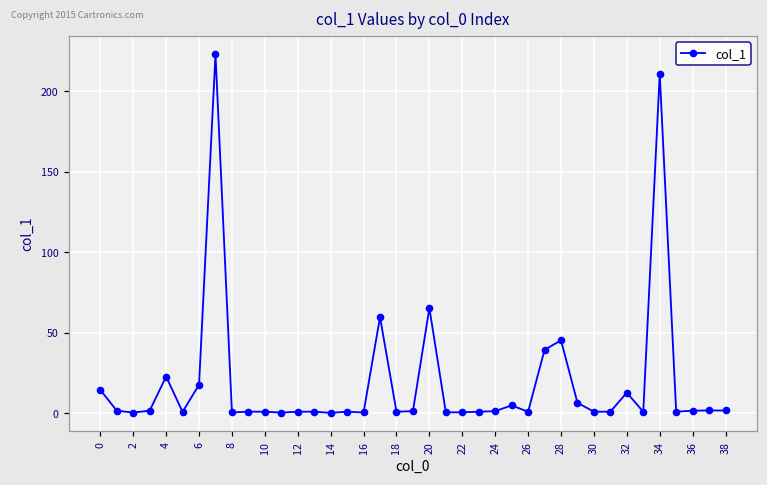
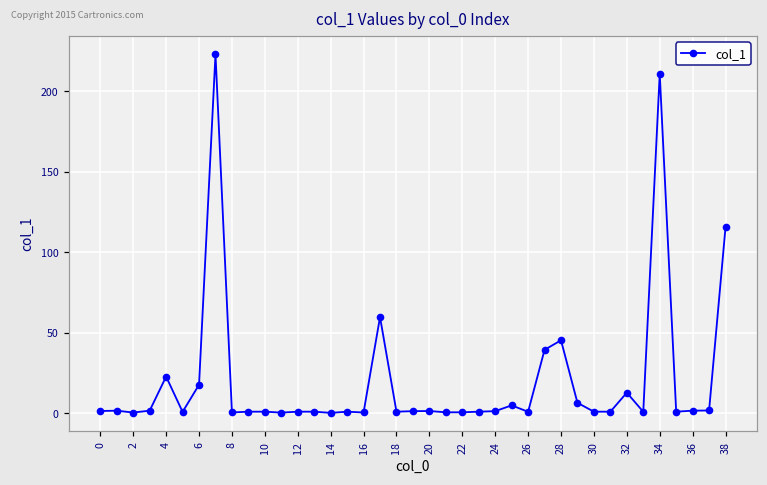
0: 15 -> 1
20: 65 -> 1
38: 2 -> 116
